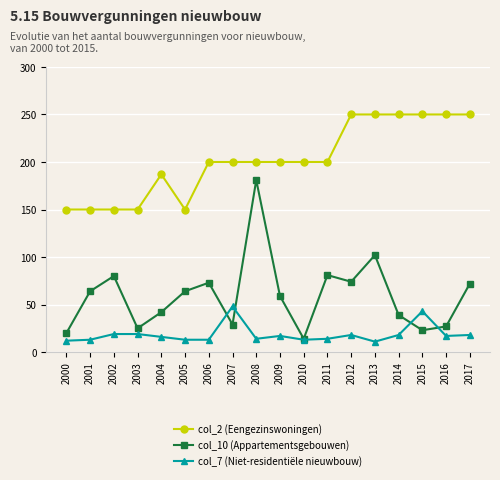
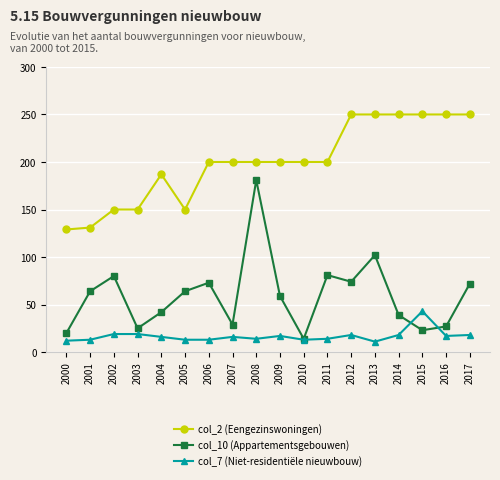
col_2 (Eengezinswoningen), 2000: 150 -> 130
col_2 (Eengezinswoningen), 2001: 150 -> 130
col_7 (Niet-residentiële nieuwbouw), 2007: 50 -> 20
